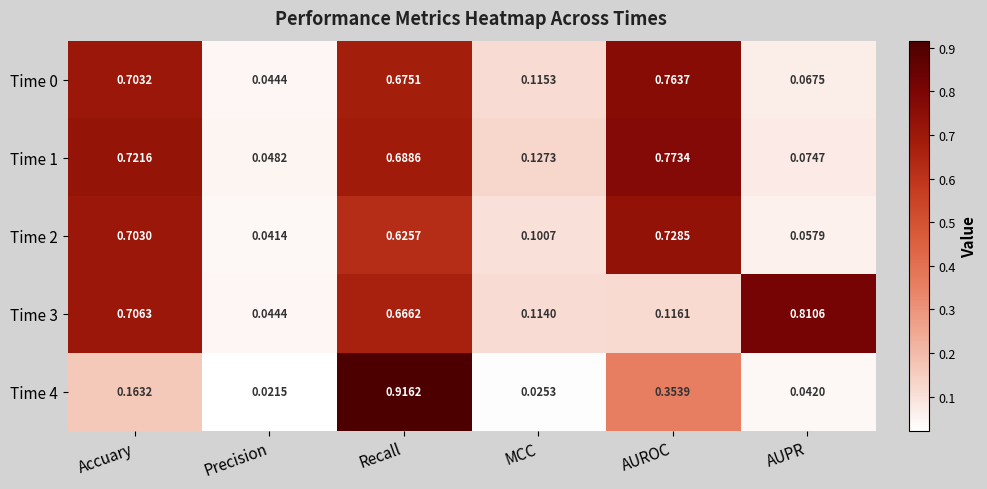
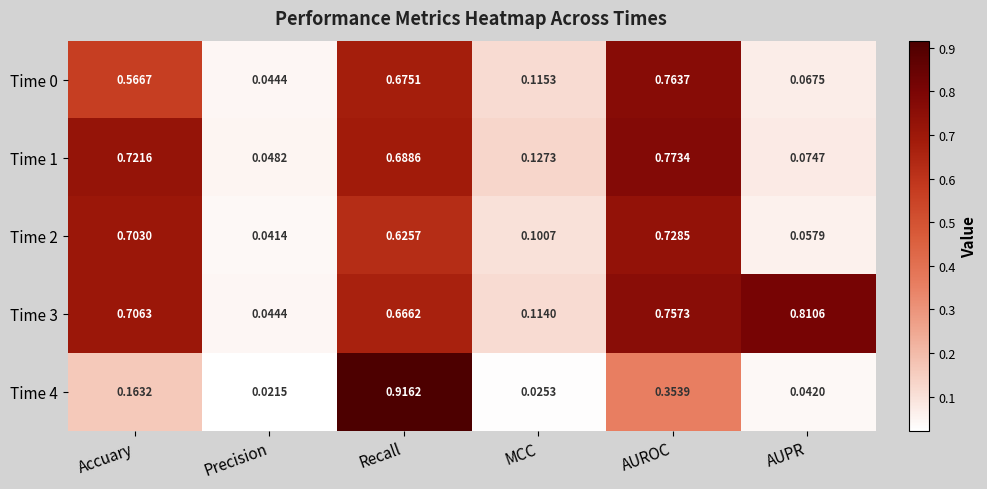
Time 0, Accuary: 0.7032 -> 0.5667
Time 3, AUROC: 0.1161 -> 0.7573
